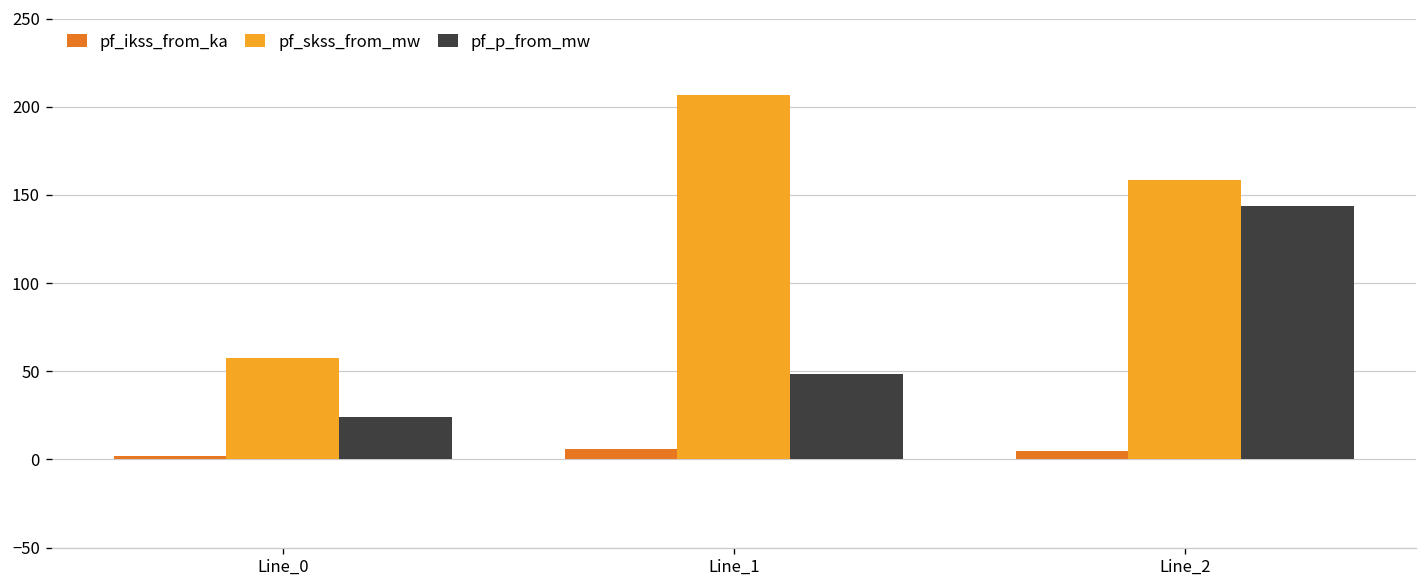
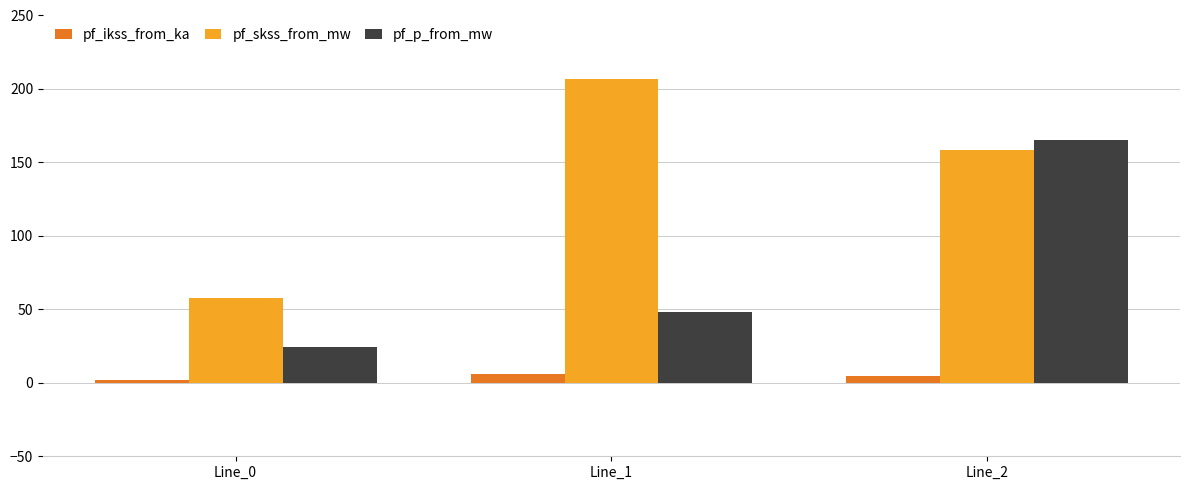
pf_p_from_mw, Line_2: 144 -> 166
